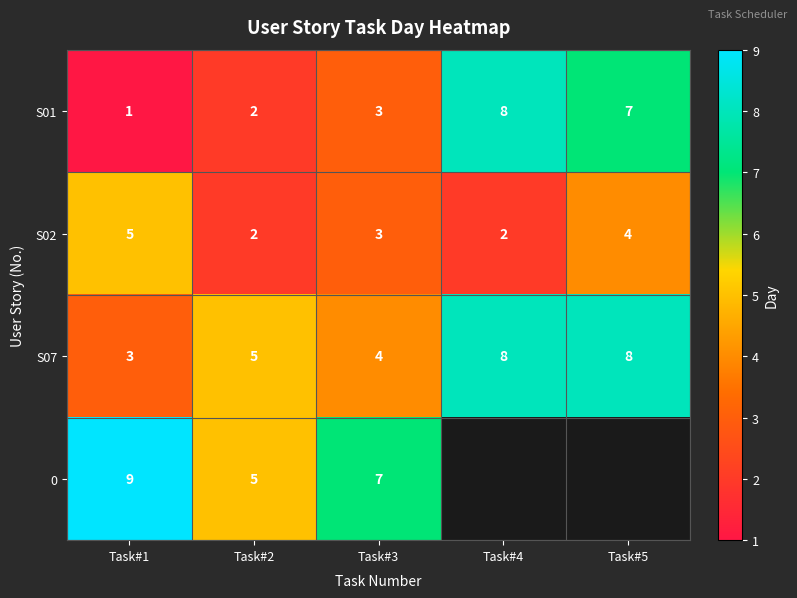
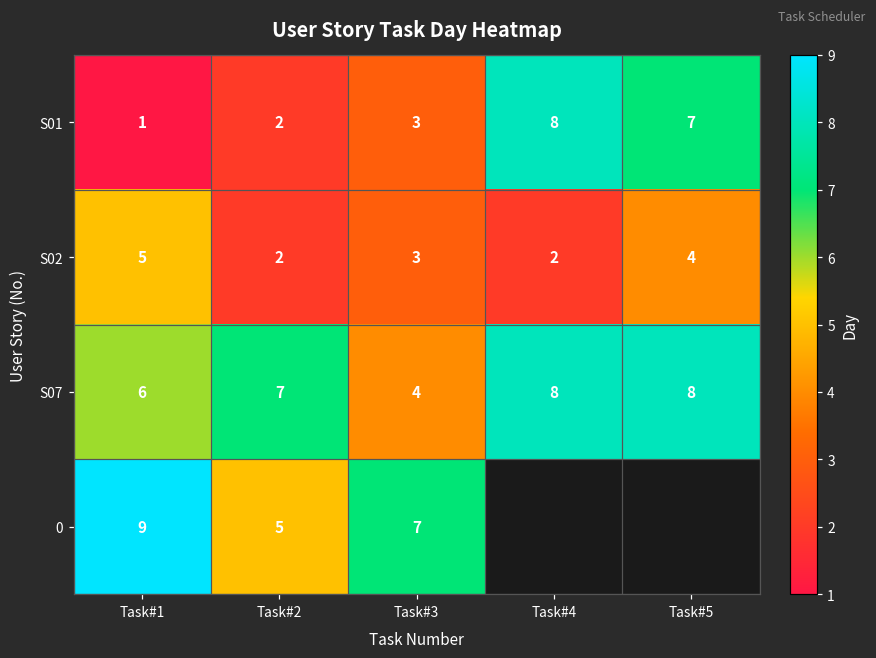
S07, Task#1: 3 -> 6
S07, Task#2: 5 -> 7
